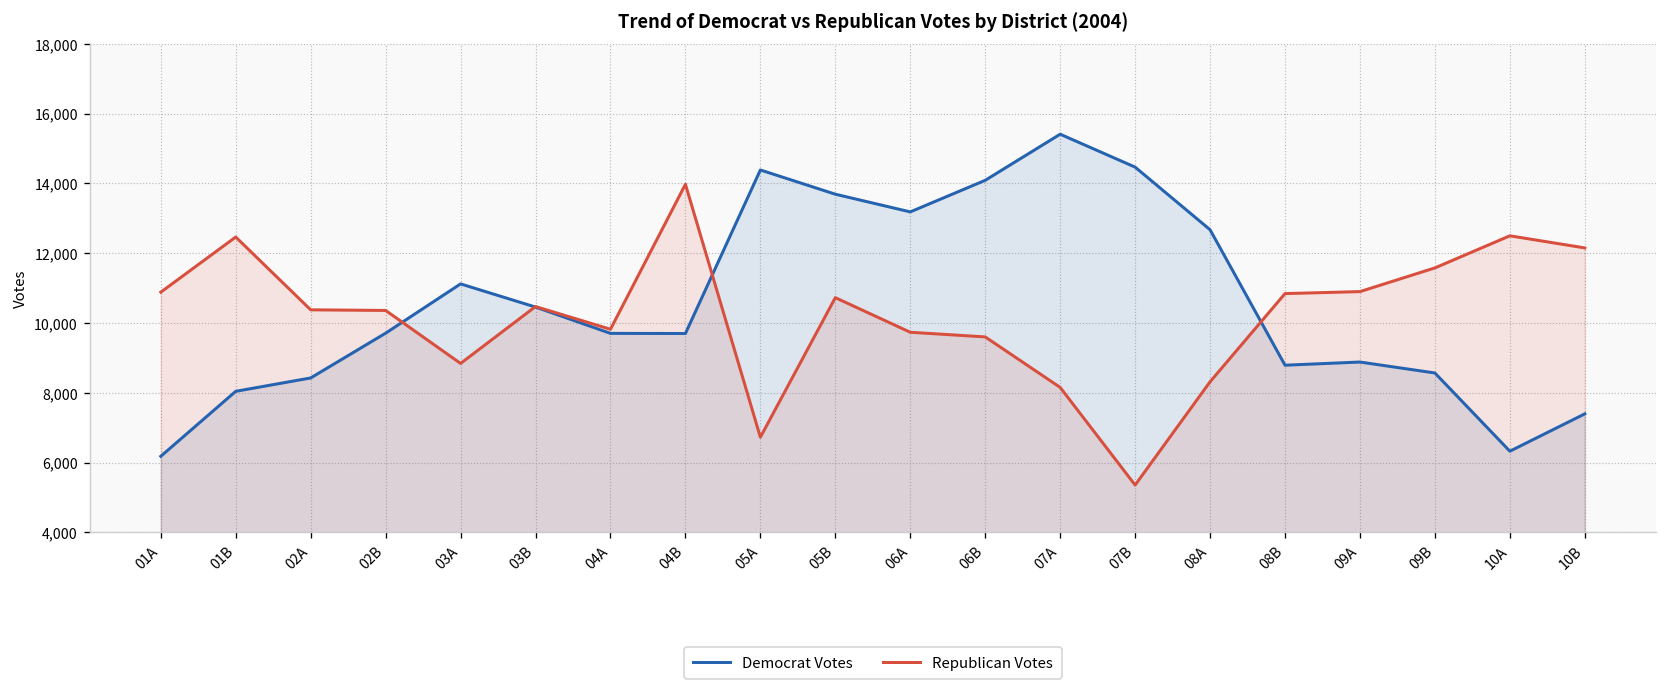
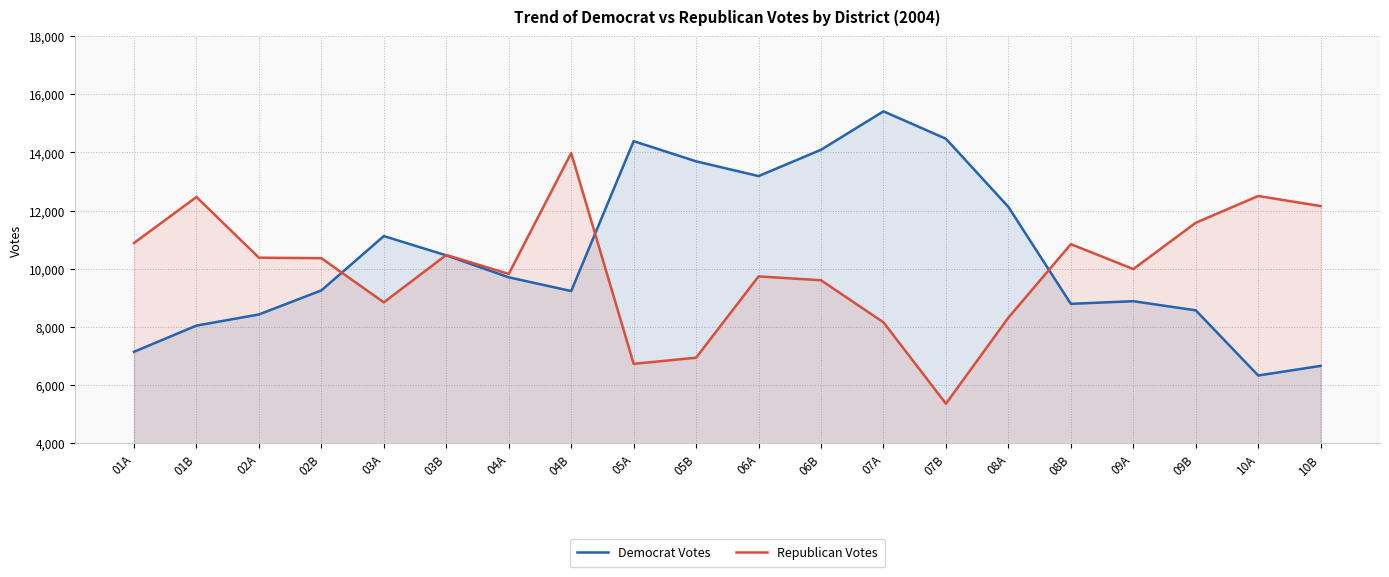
Democrat Votes, 01A: 6,200 -> 7,100
Democrat Votes, 02B: 9,700 -> 9,300
Democrat Votes, 04B: 9,700 -> 9,200
Republican Votes, 05B: 10,700 -> 6,900
Democrat Votes, 08A: 12,700 -> 12,100
Republican Votes, 09A: 10,900 -> 10,000
Democrat Votes, 10B: 7,400 -> 6,700
